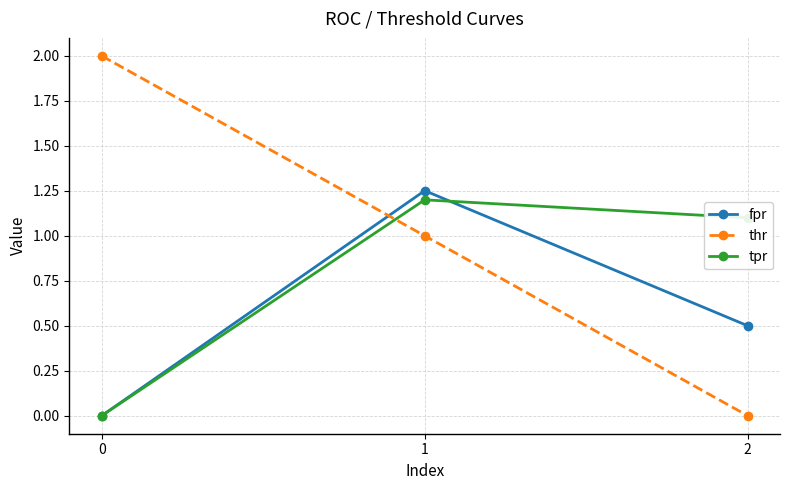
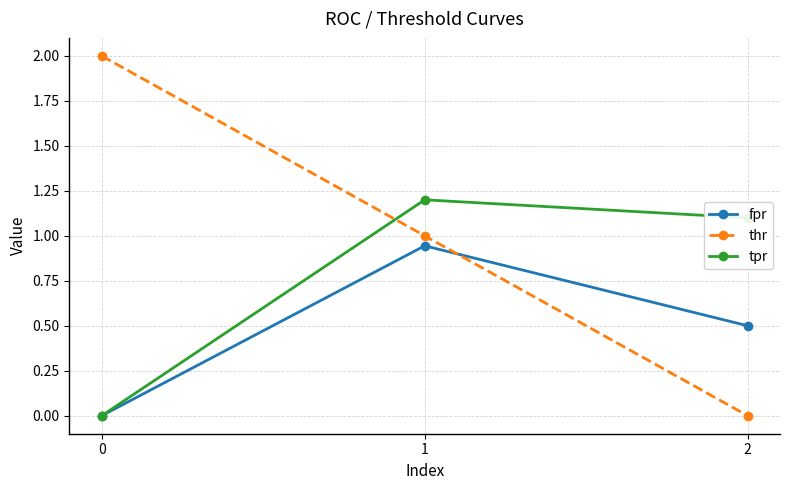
fpr, 1: 1.25 -> 0.94
